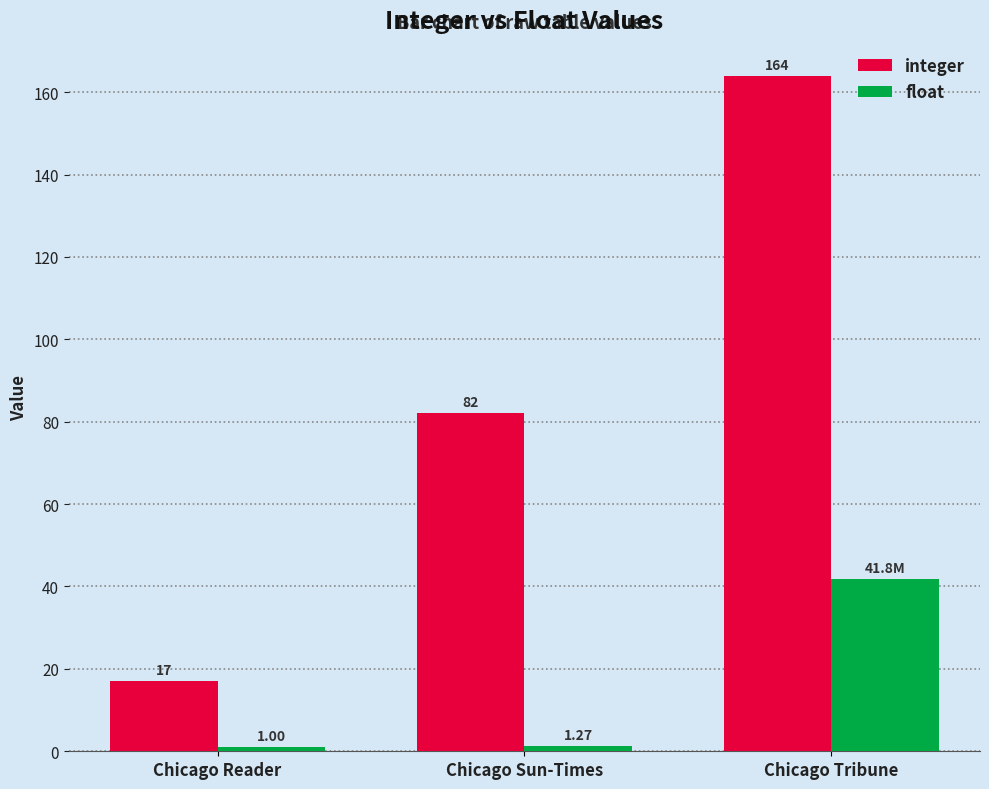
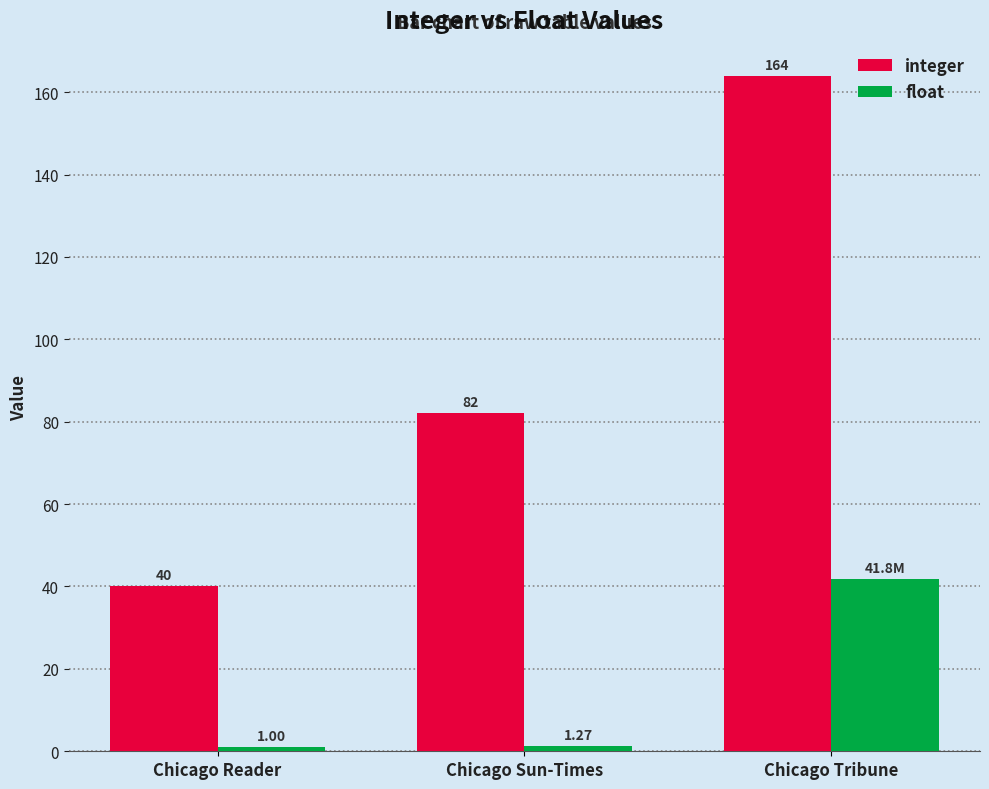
integer, Chicago Reader: 17 -> 40
